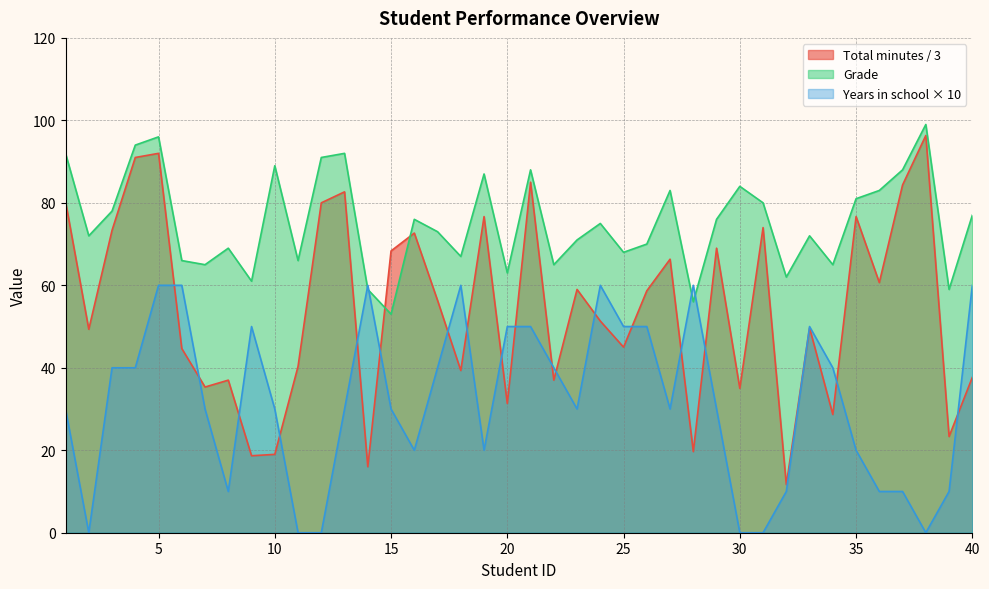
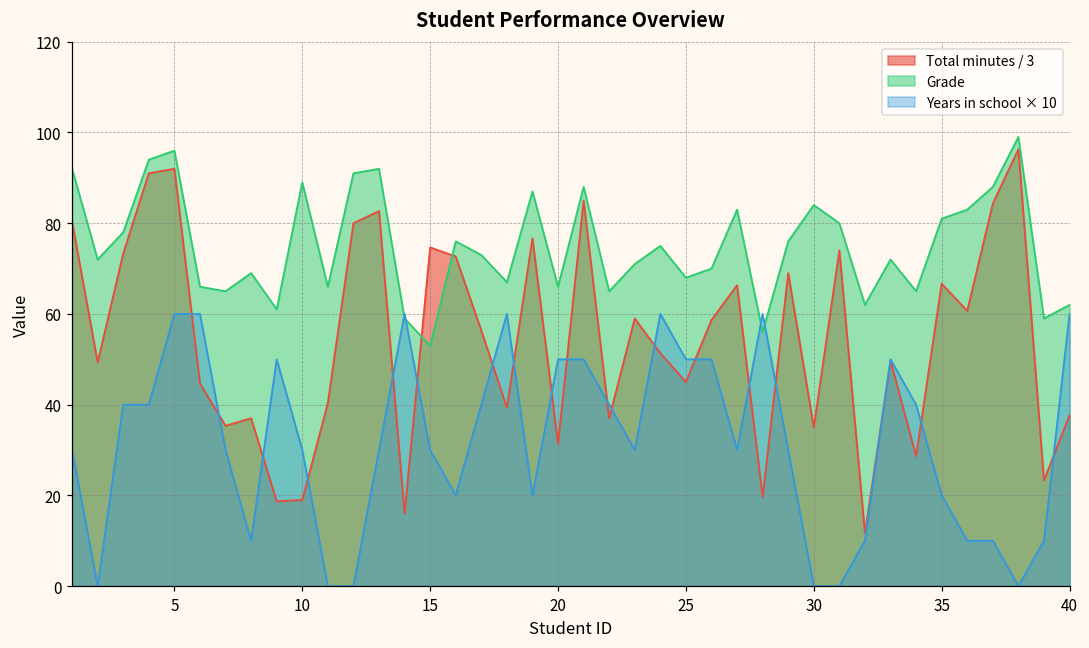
Total minutes / 3, 15: 68 -> 75
Grade, 20: 63 -> 66
Total minutes / 3, 35: 77 -> 67
Grade, 40: 77 -> 62
